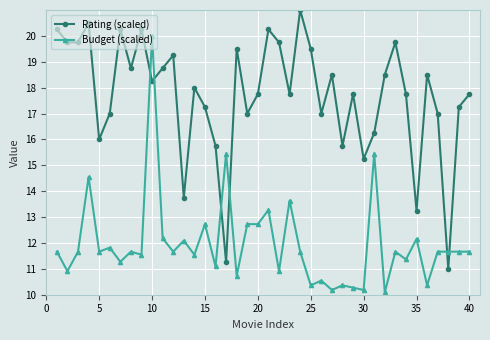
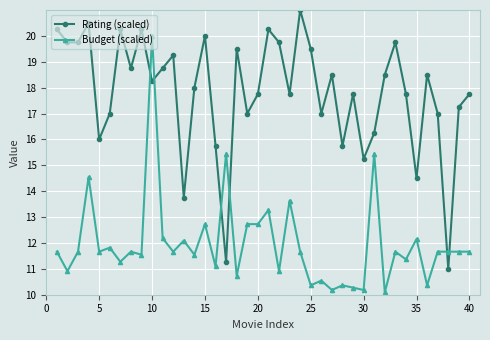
Rating (scaled), 15: 17.3 -> 20.0
Rating (scaled), 35: 13.3 -> 14.5
